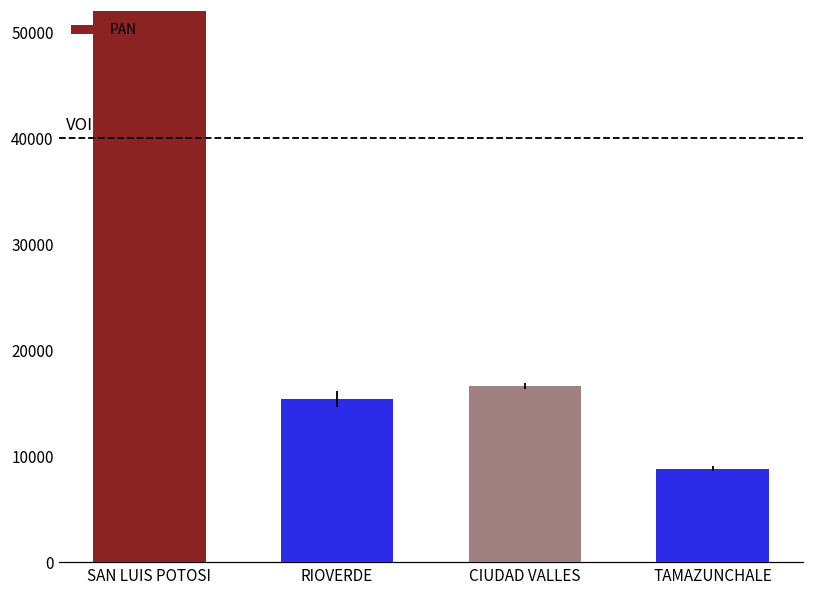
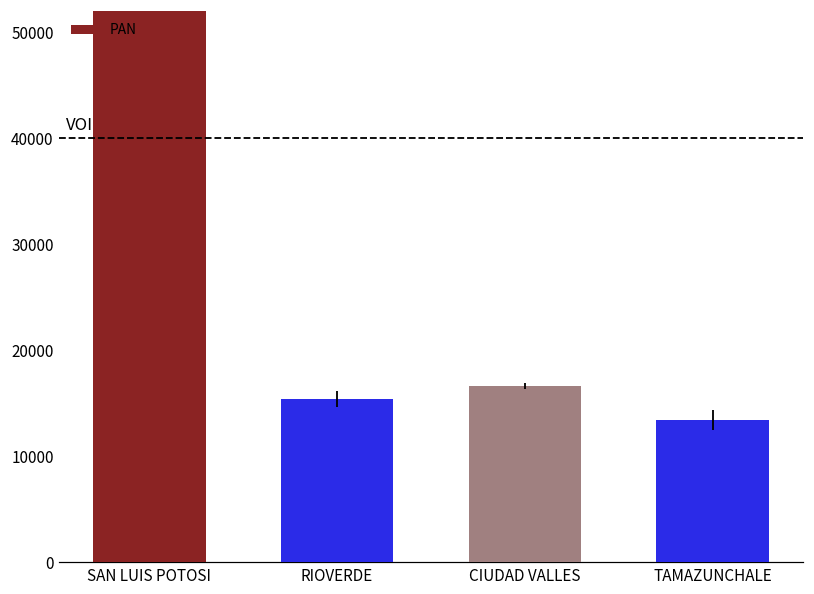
TAMAZUNCHALE: 9000 -> 13000
